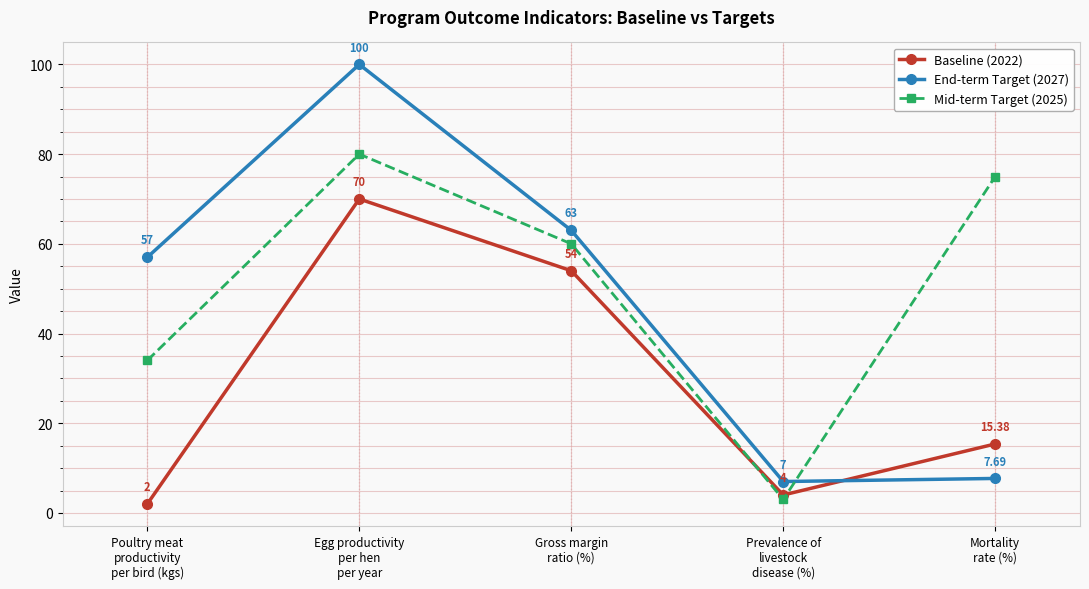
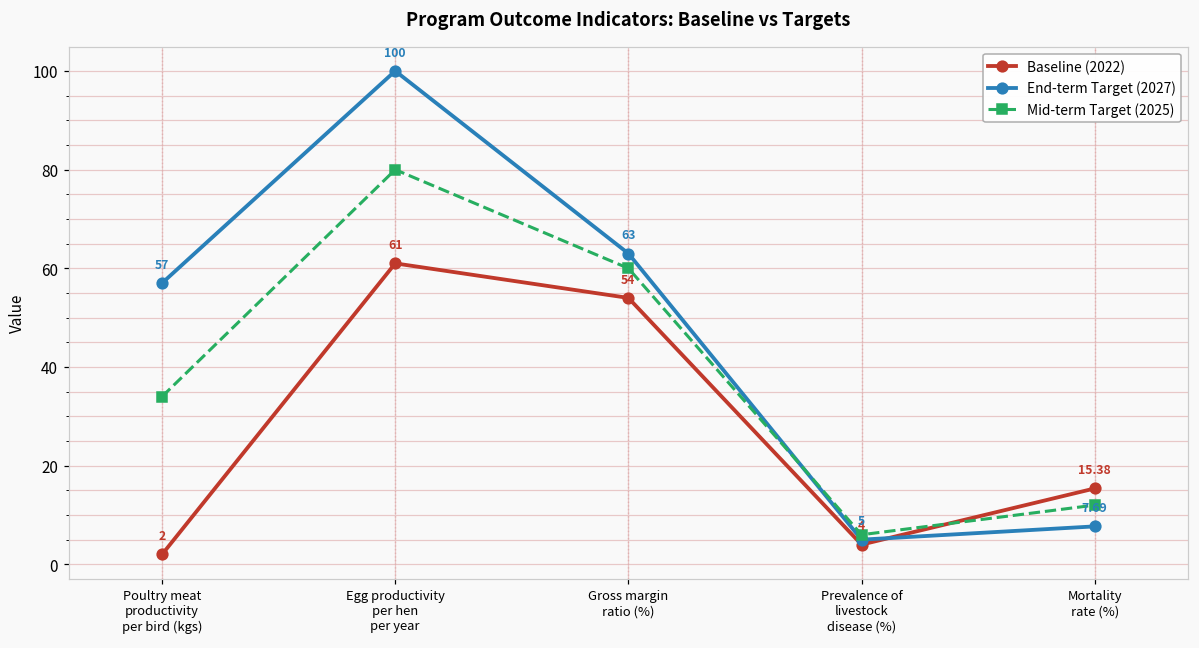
Baseline (2022), Egg productivity per hen per year: 70 -> 61
End-term Target (2027), Prevalence of livestock disease (%): 7 -> 5
Mid-term Target (2025), Prevalence of livestock disease (%): 3 -> 6
Mid-term Target (2025), Mortality rate (%): 75 -> 12
